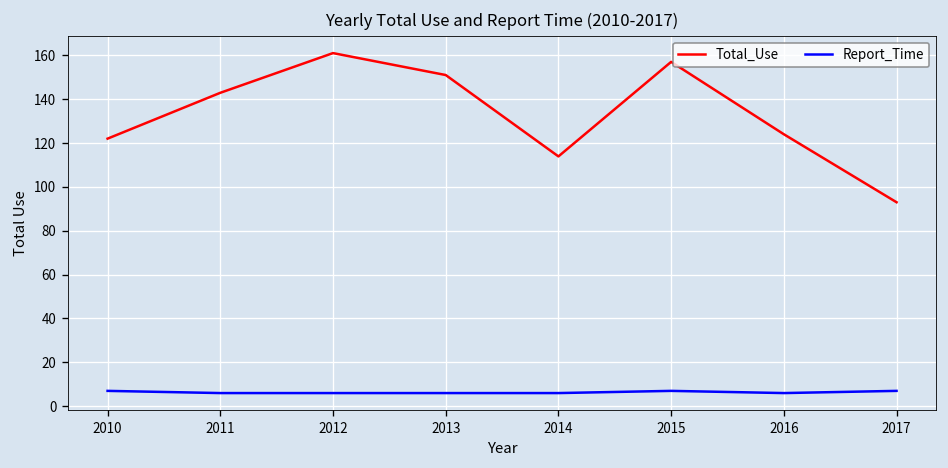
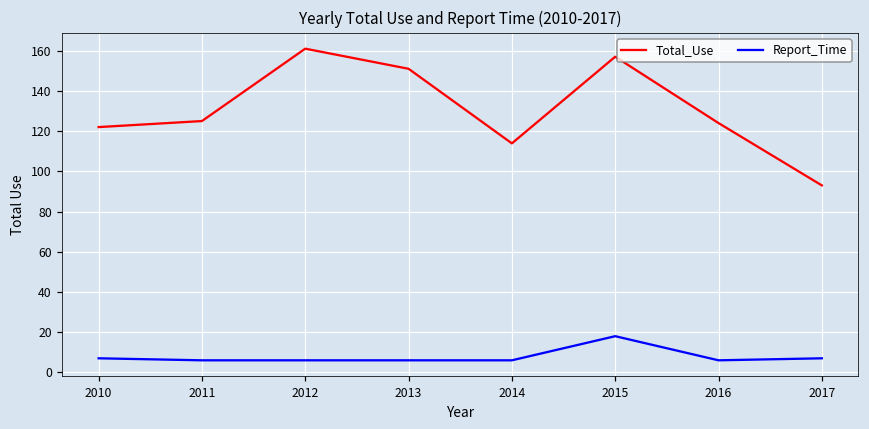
Total_Use, 2011: 143 -> 125
Report_Time, 2015: 7 -> 18
